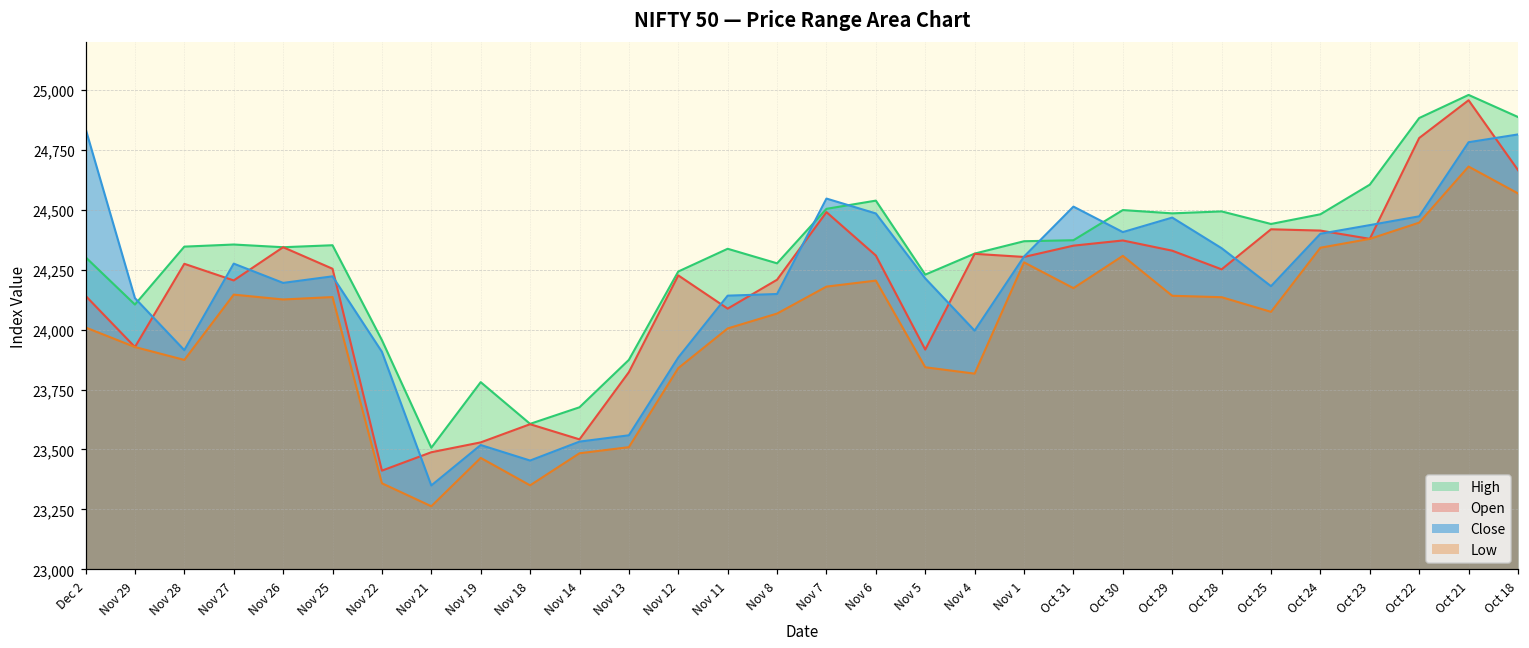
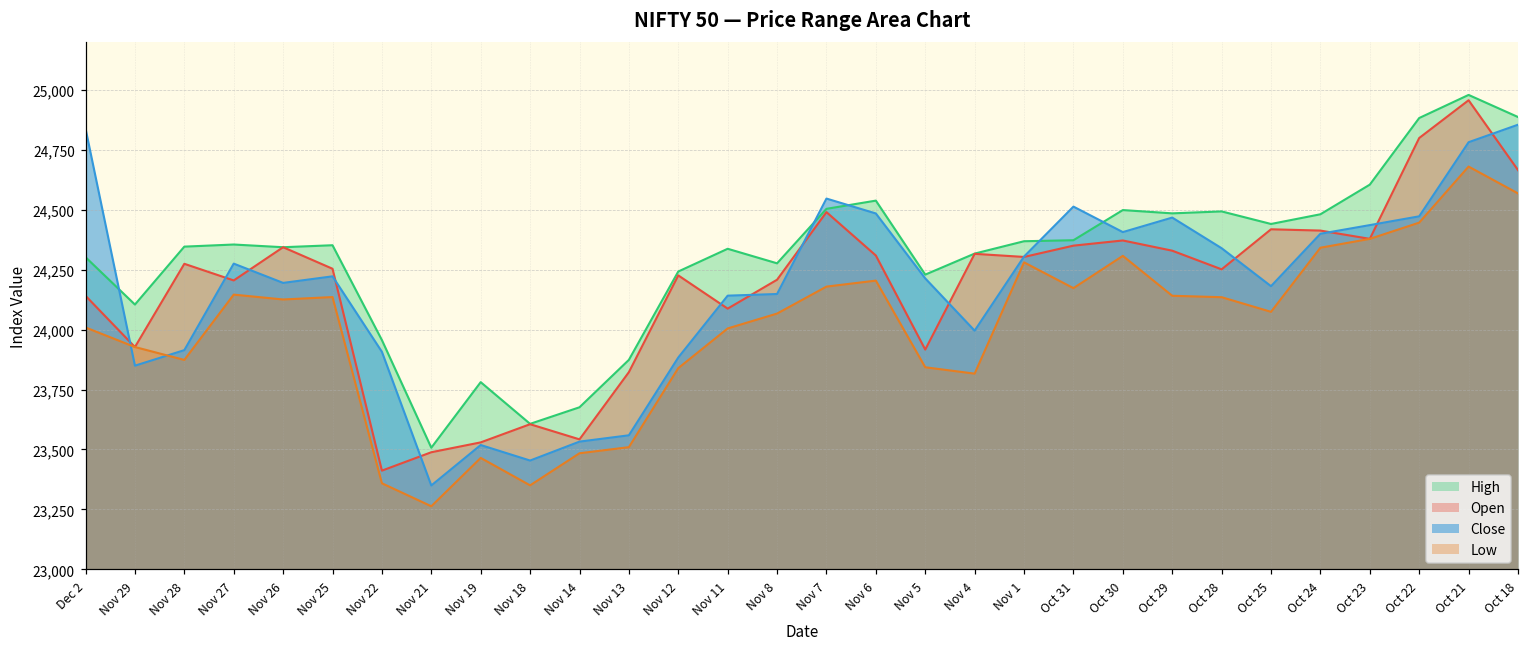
Close, Nov 29: 24,130 -> 23,850
Close, Oct 18: 24,810 -> 24,850
